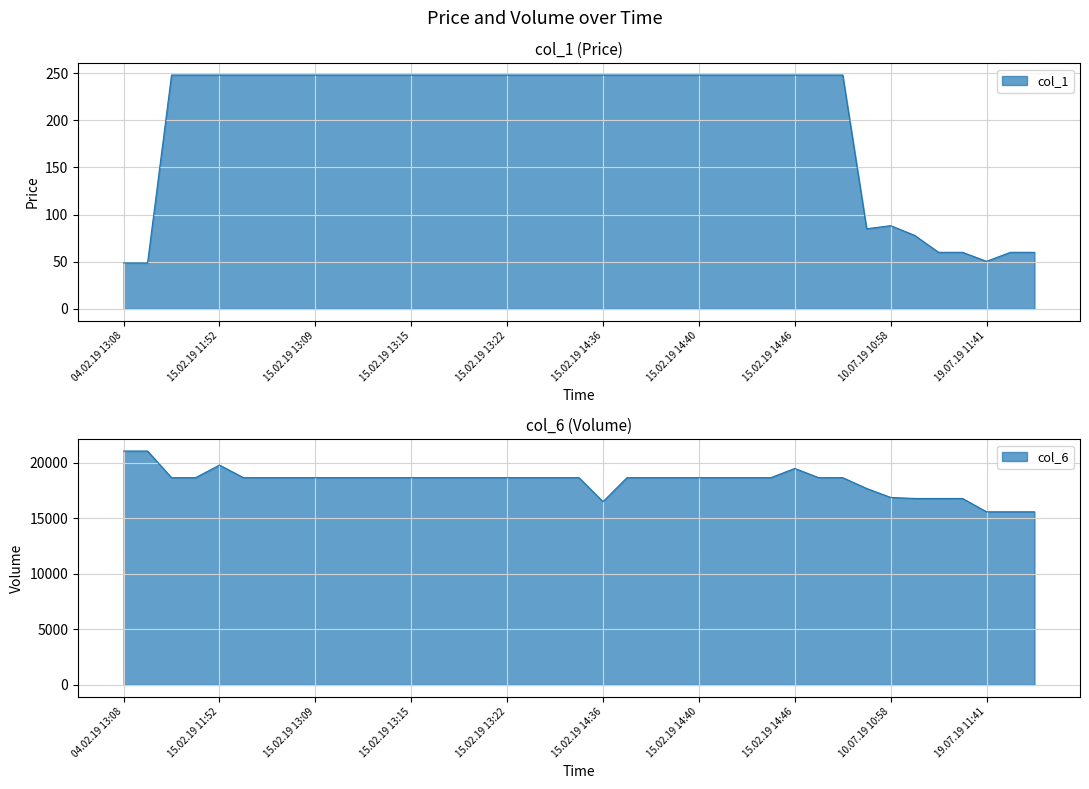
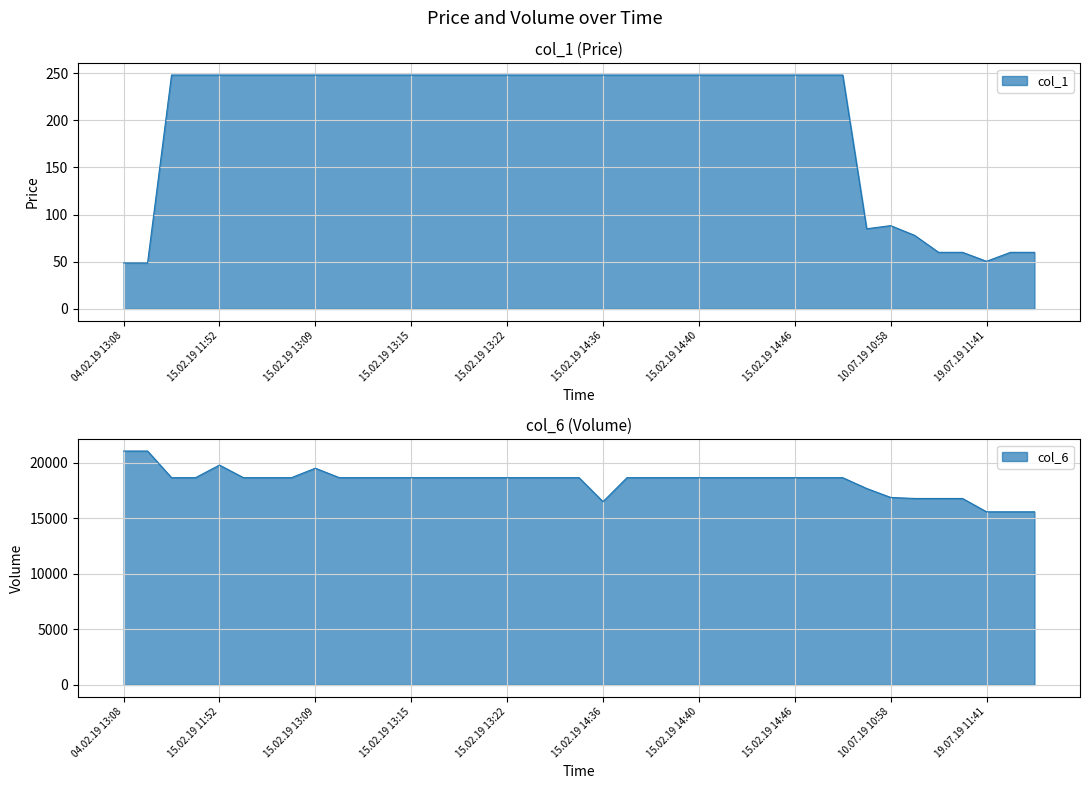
col_6 (Volume), 15.02.19 13:09: 18700 -> 19500
col_6 (Volume), 15.02.19 14:46: 19500 -> 18700
